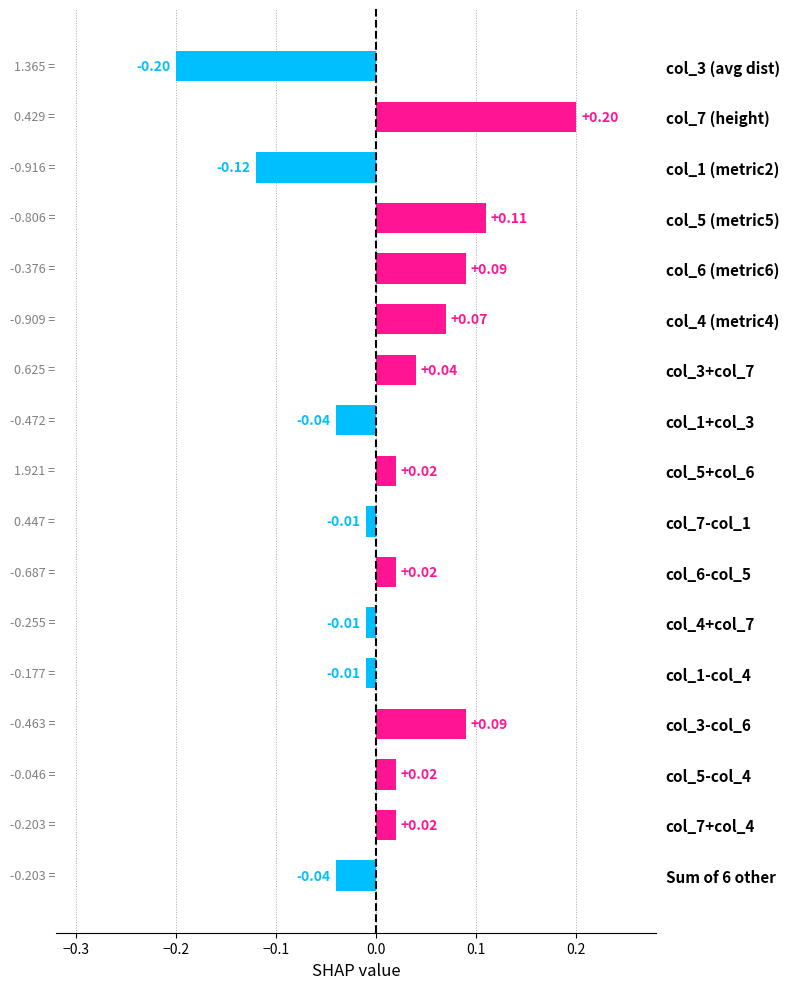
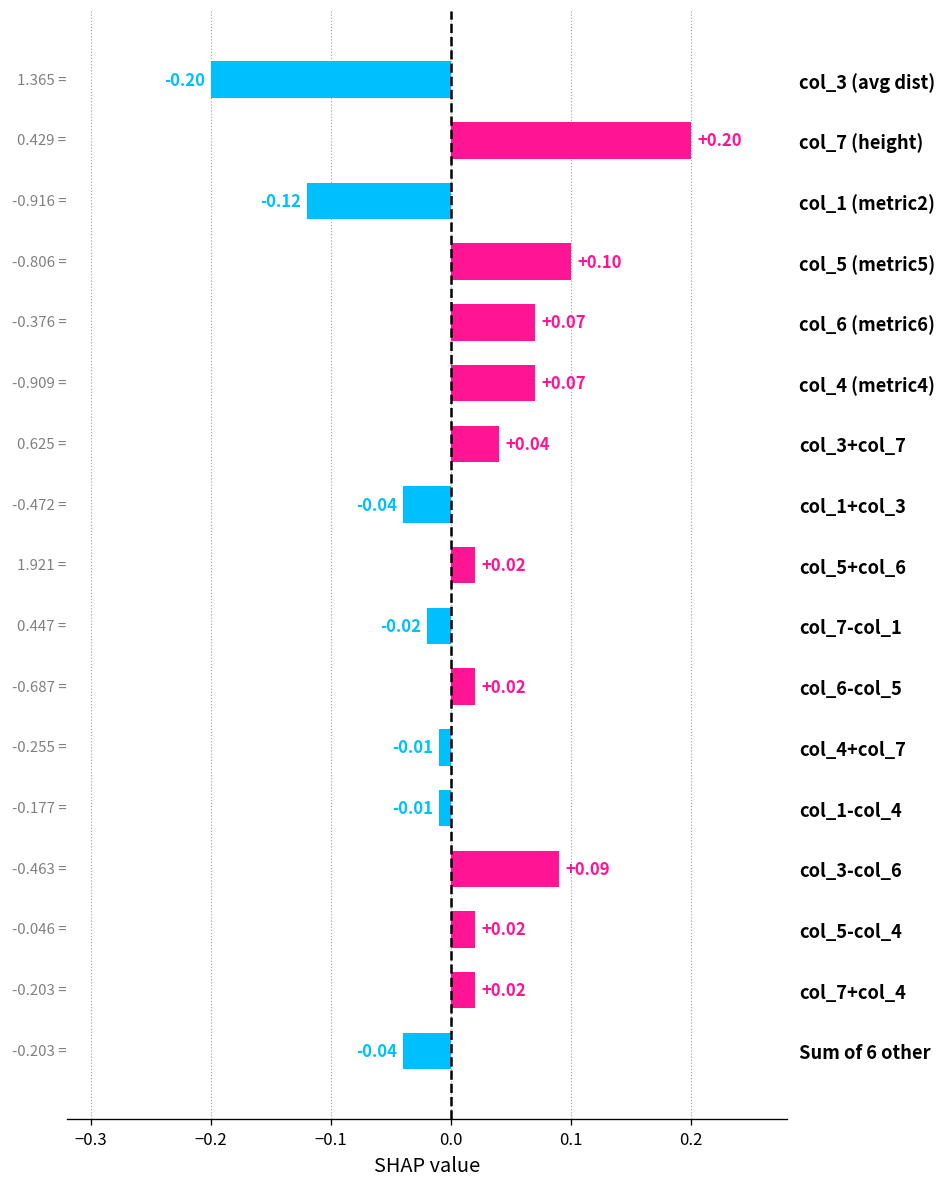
col_5 (metric5): +0.11 -> +0.10
col_6 (metric6): +0.09 -> +0.07
col_7-col_1: -0.01 -> -0.02
